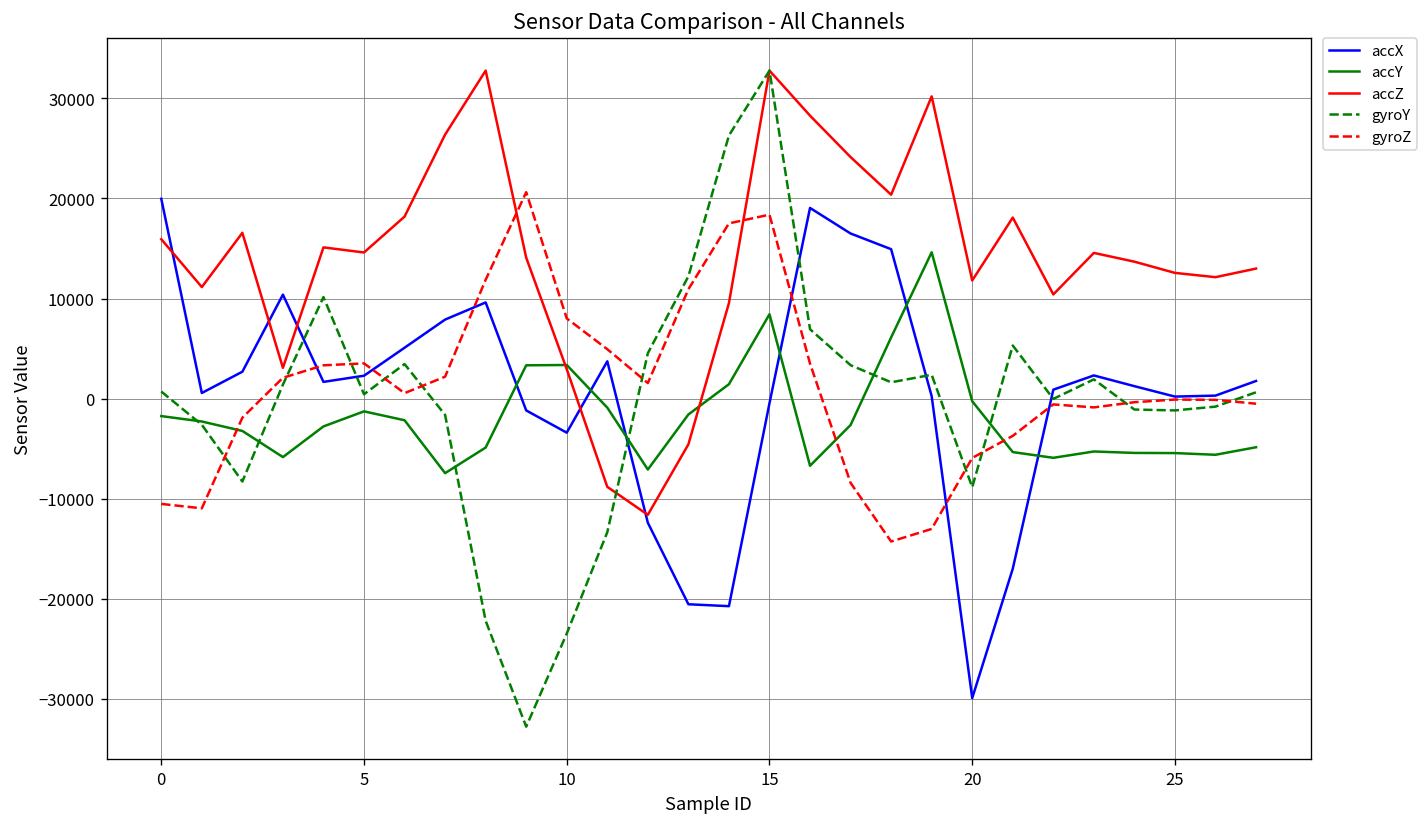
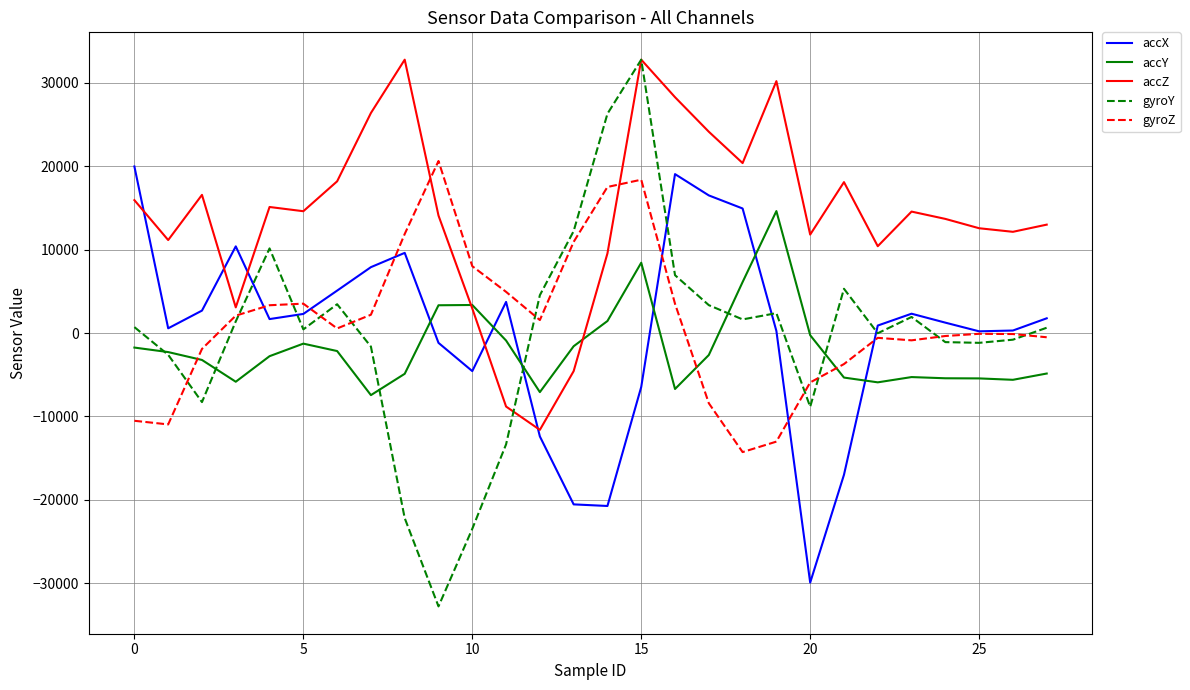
accX, 10: -3000 -> -5000
accX, 15: 0 -> -6000
